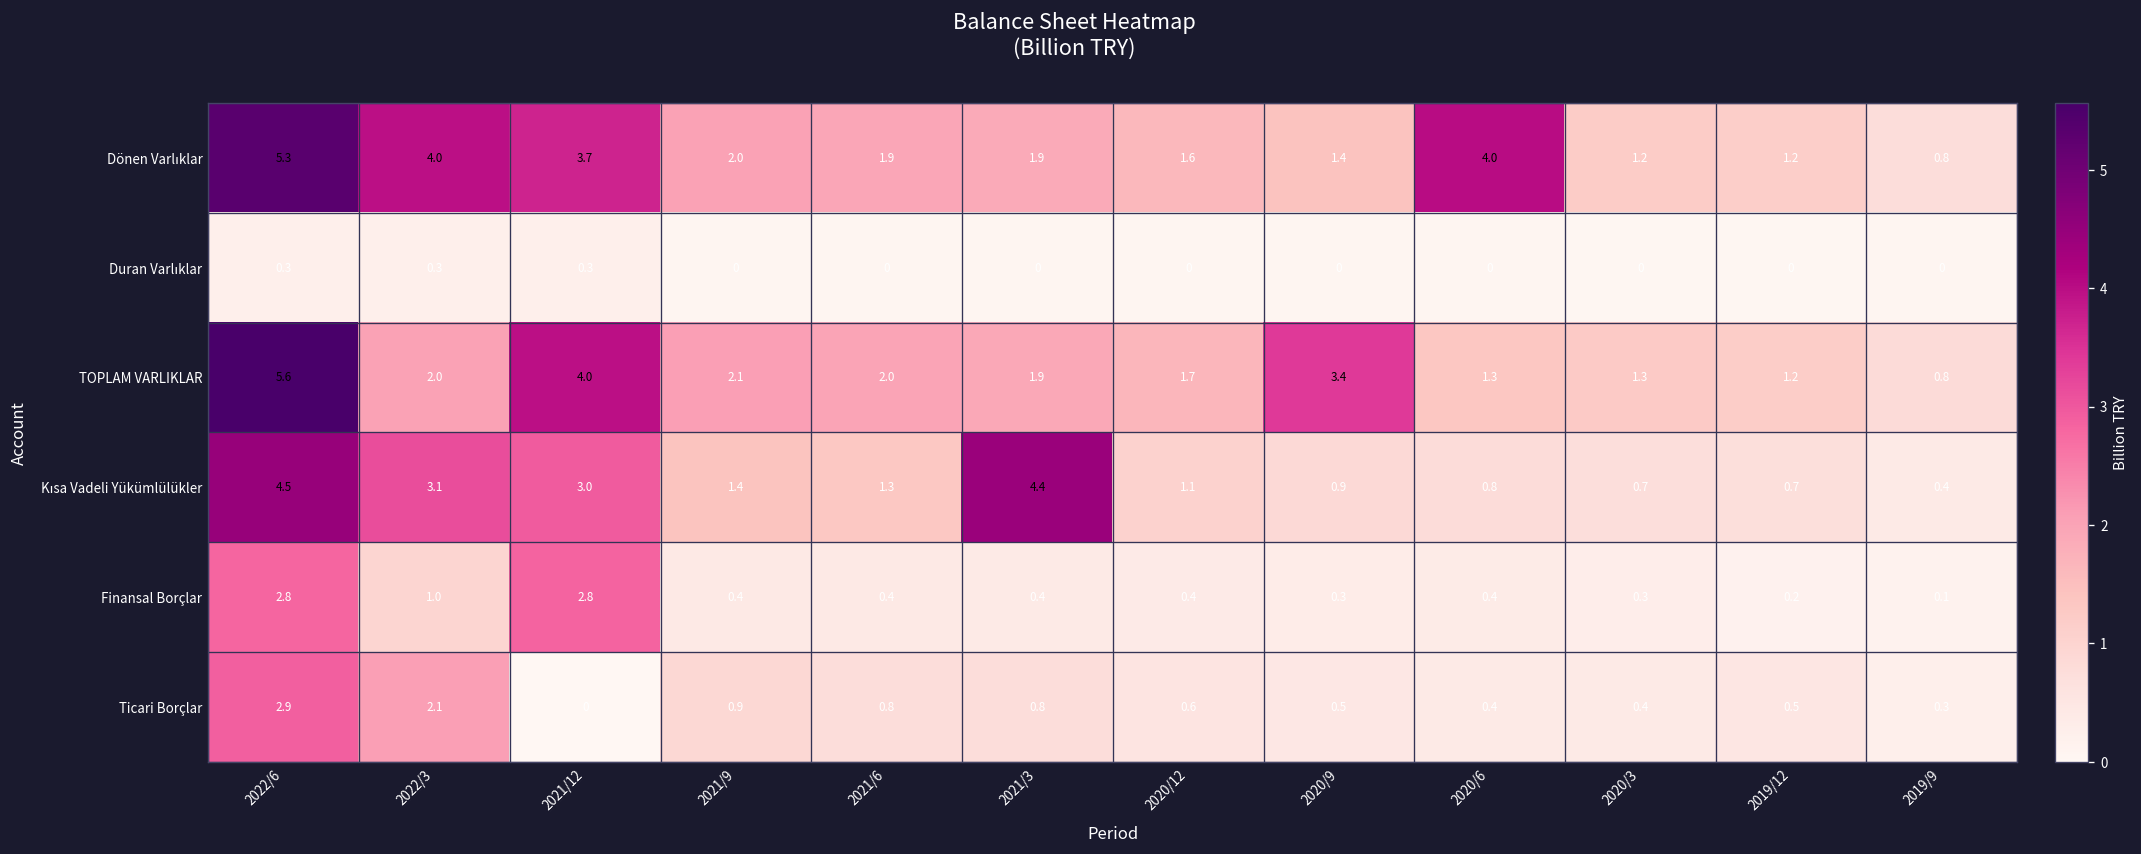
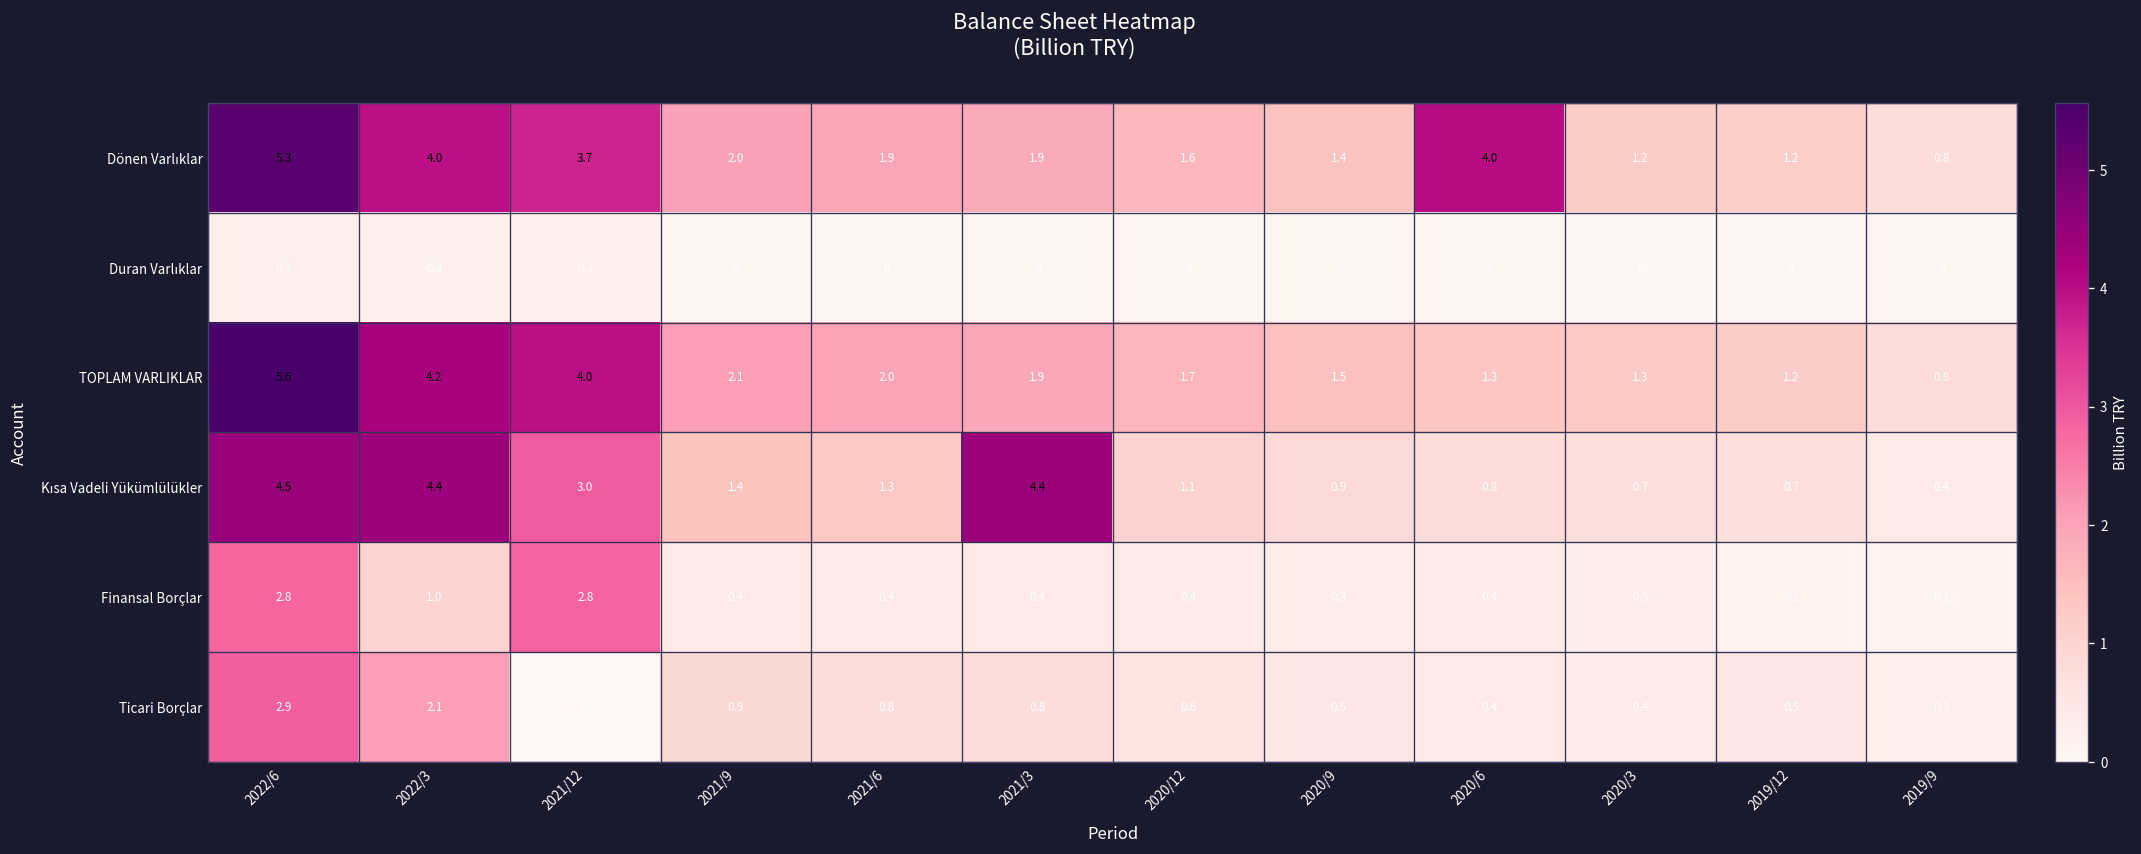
TOPLAM VARLIKLAR, 2022/3: 2.0 -> 4.2
TOPLAM VARLIKLAR, 2020/9: 3.4 -> 1.5
Kısa Vadeli Yükümlülükler, 2022/3: 3.1 -> 4.4
